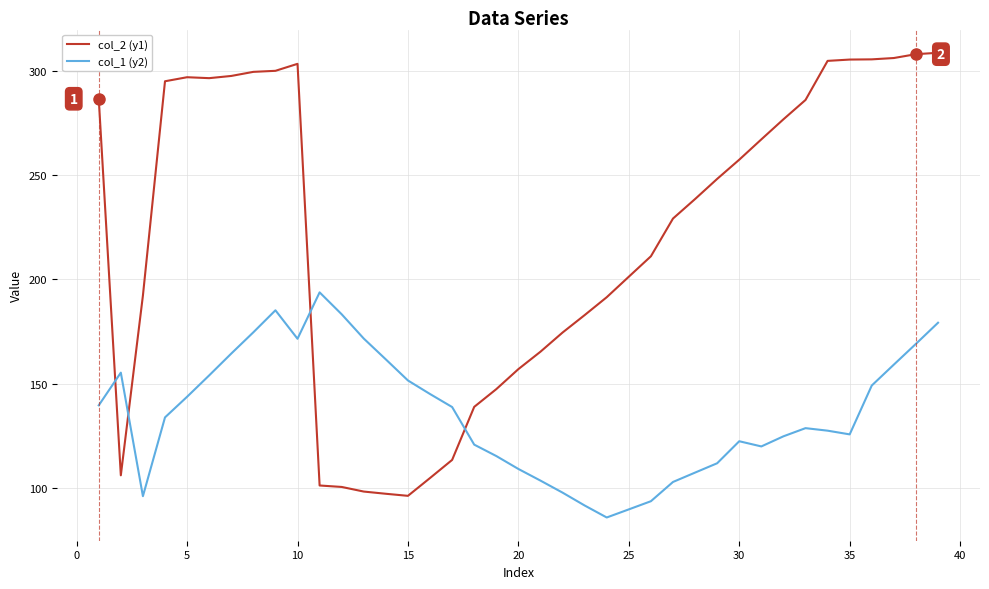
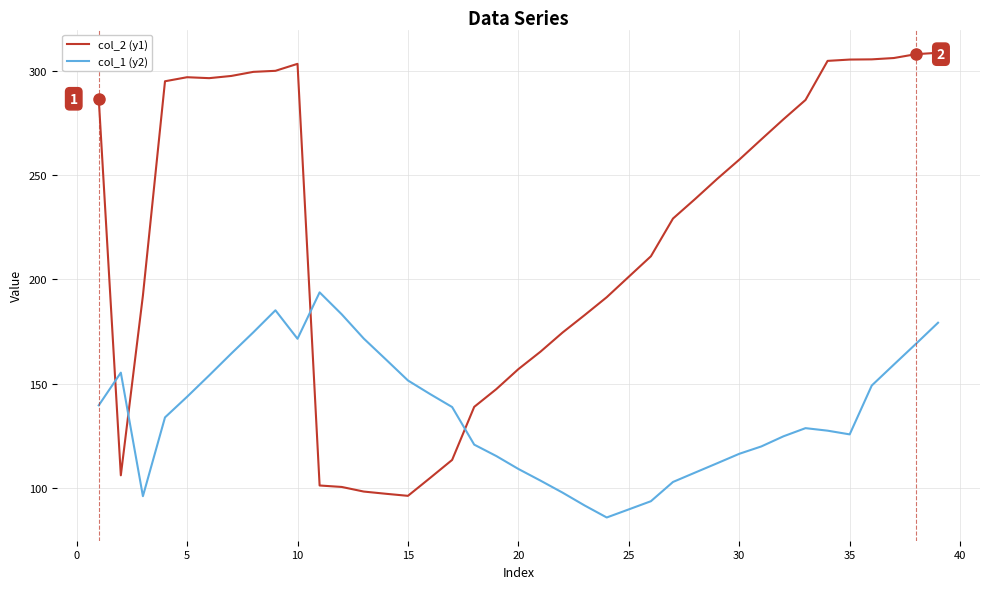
col_1 (y2), 30: 122 -> 116
